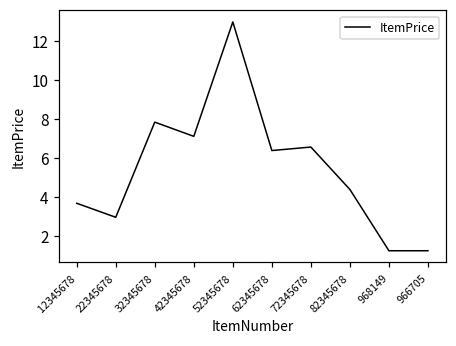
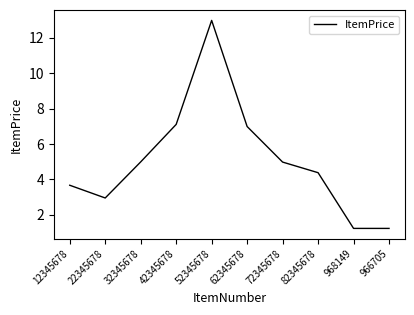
32345678: 7.8 -> 5.0
62345678: 6.4 -> 7.0
72345678: 6.6 -> 5.0
